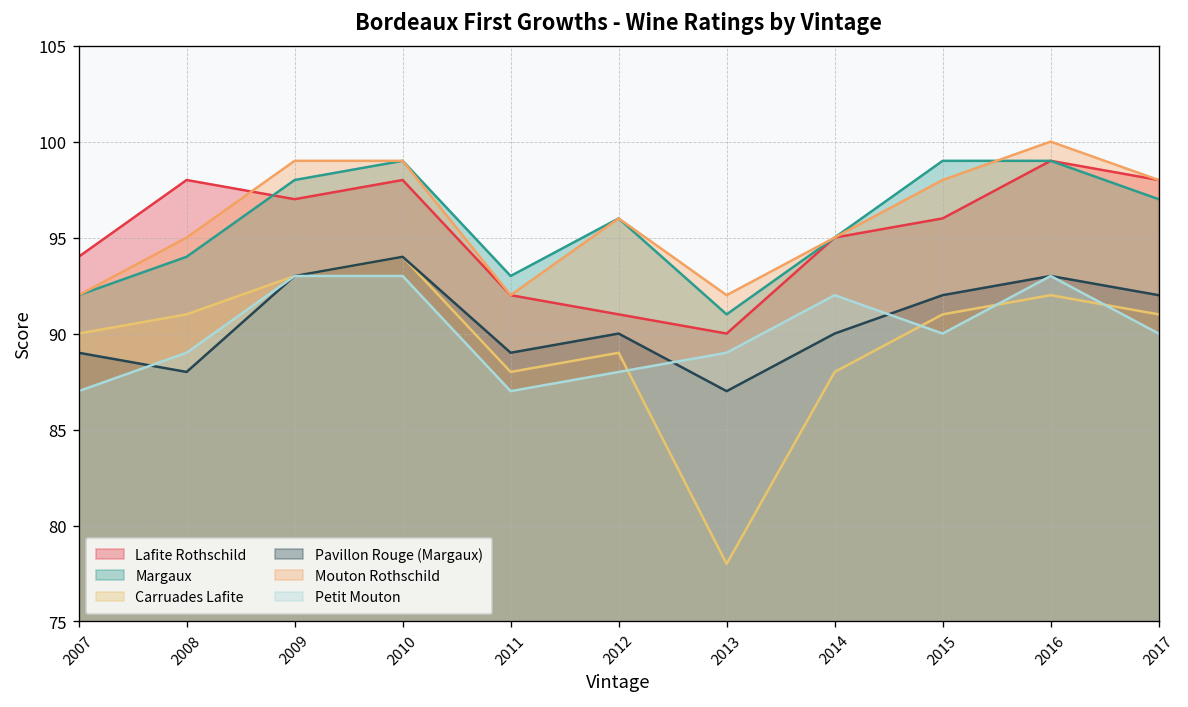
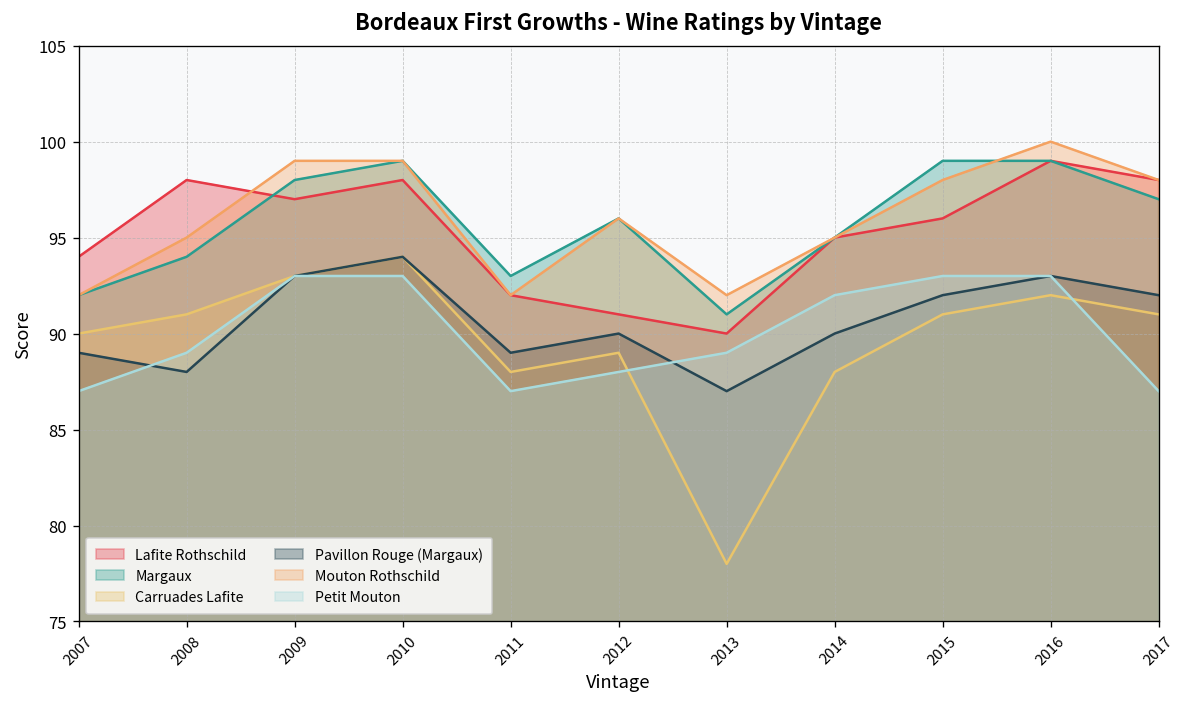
Petit Mouton, 2015: 90 -> 93
Petit Mouton, 2017: 90 -> 87
